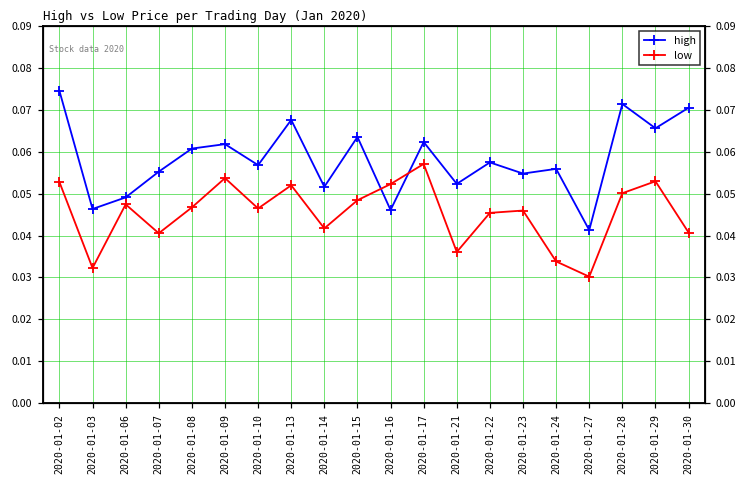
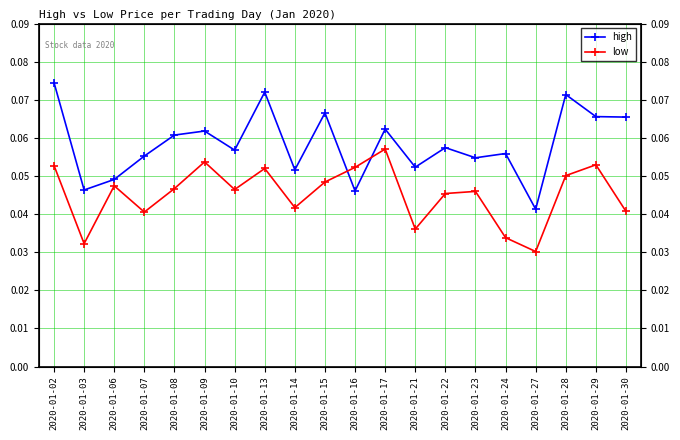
high, 2020-01-13: 0.068 -> 0.072
high, 2020-01-15: 0.064 -> 0.067
high, 2020-01-30: 0.070 -> 0.065
